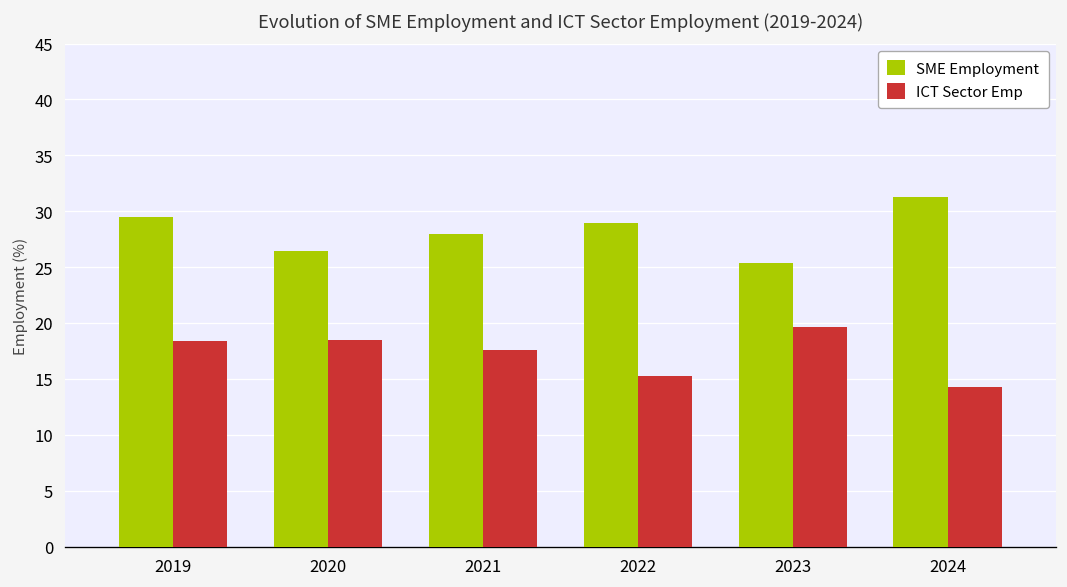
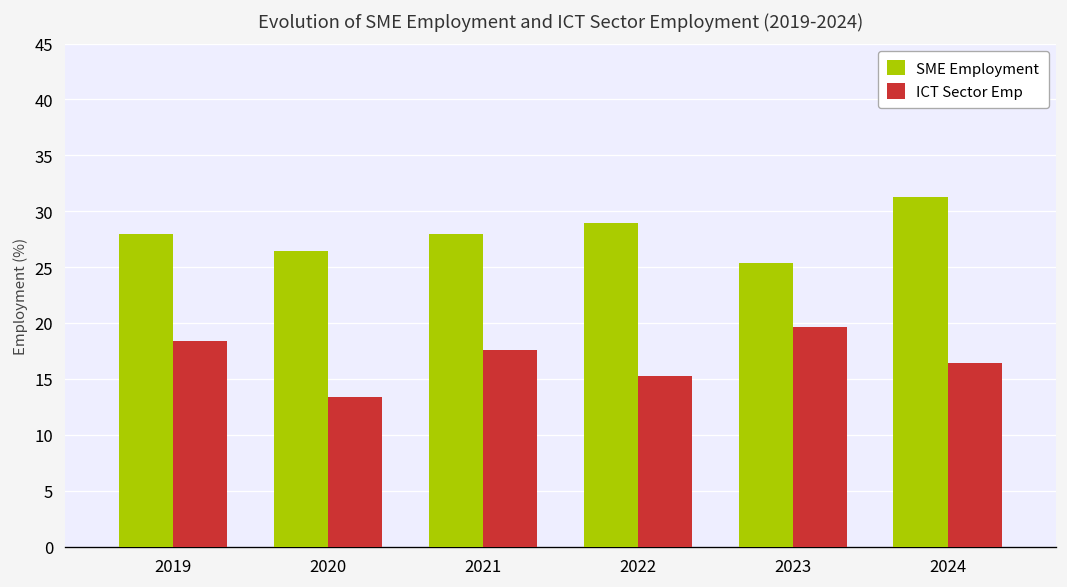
SME Employment, 2019: 29 -> 28
ICT Sector Emp, 2020: 18 -> 13
ICT Sector Emp, 2024: 14 -> 16
